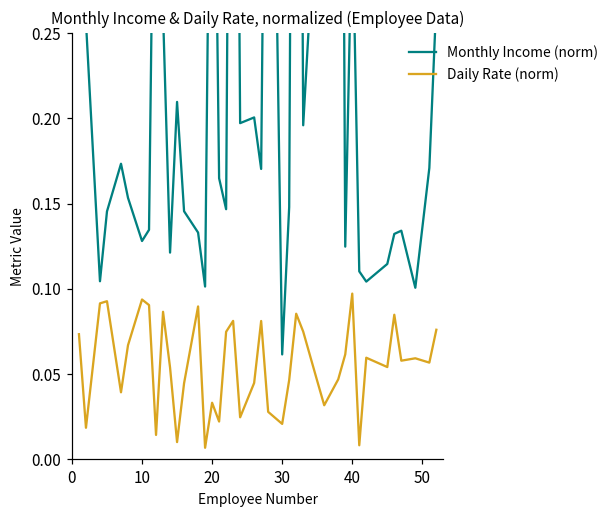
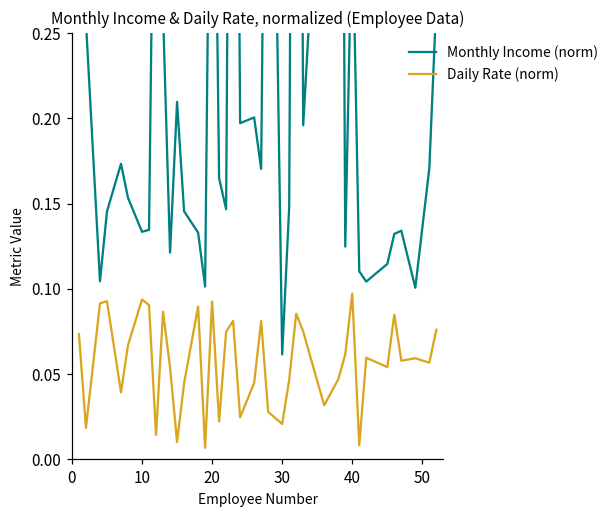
Monthly Income (norm), 10: 0.128 -> 0.134
Daily Rate (norm), 20: 0.033 -> 0.093
